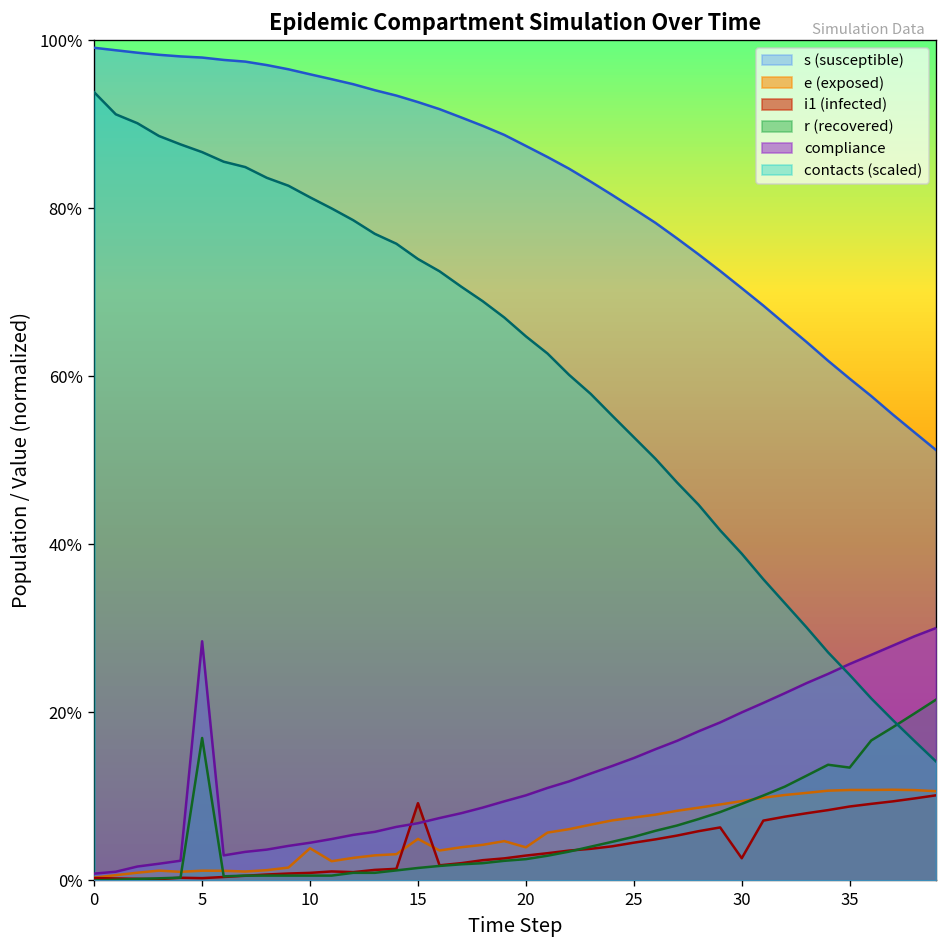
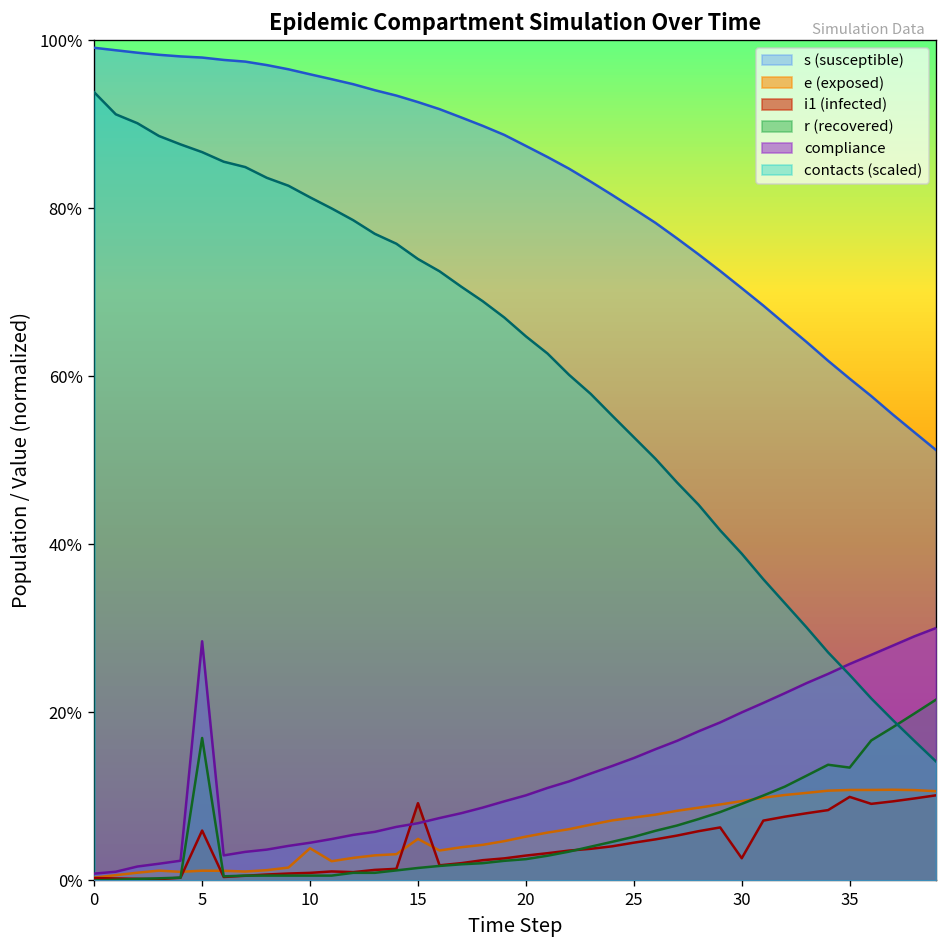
i1 (infected), 5: 0% -> 6%
e (exposed), 20: 4% -> 5%
i1 (infected), 35: 9% -> 10%
